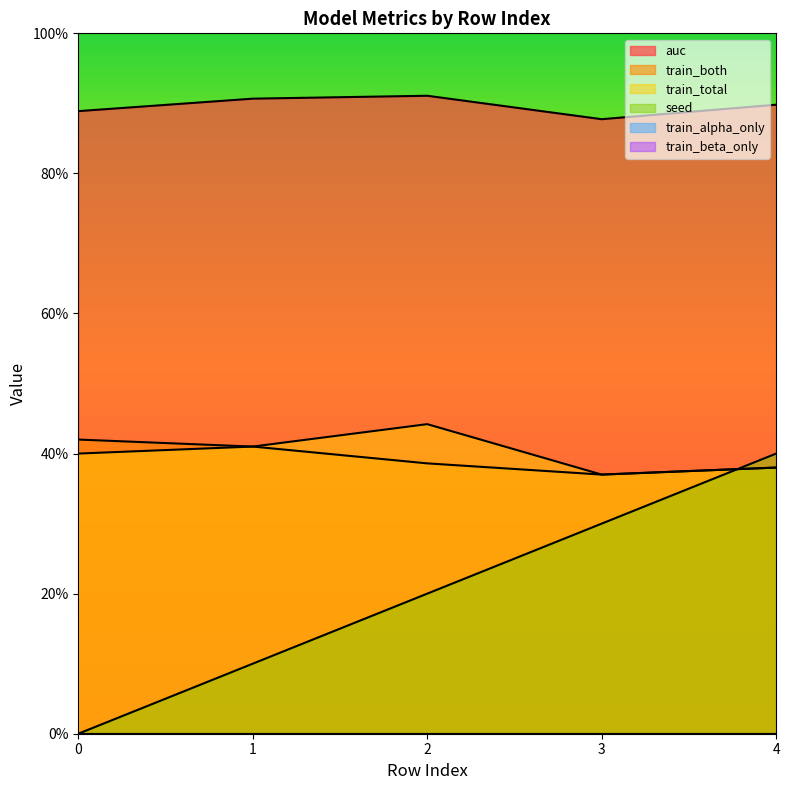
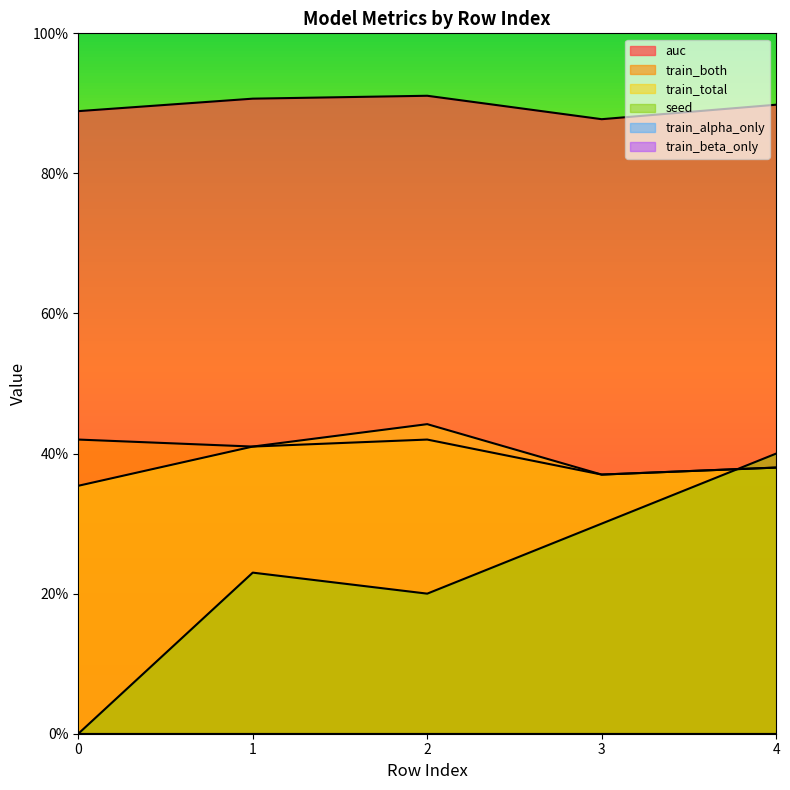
train_total, 0: 40% -> 35%
seed, 1: 10% -> 23%
train_both, 2: 39% -> 42%
